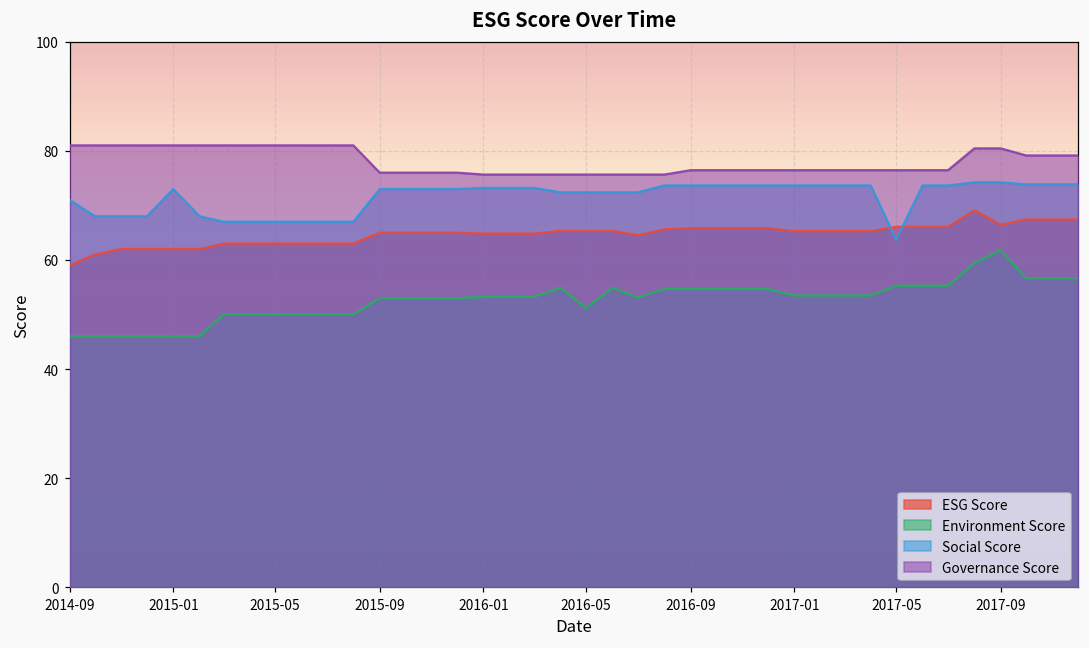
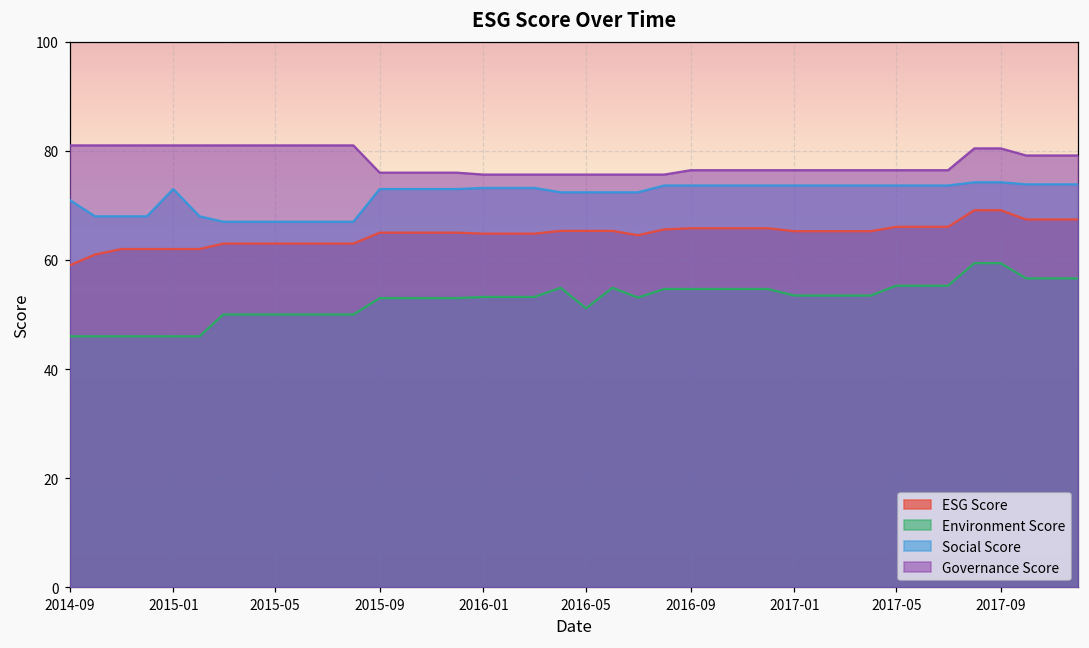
Social Score, 2017-05: 64 -> 74
ESG Score, 2017-09: 66 -> 69
Environment Score, 2017-09: 62 -> 59
